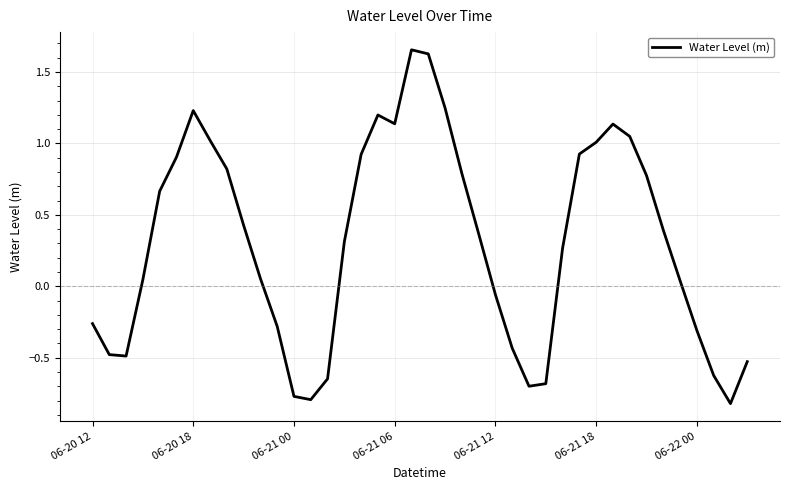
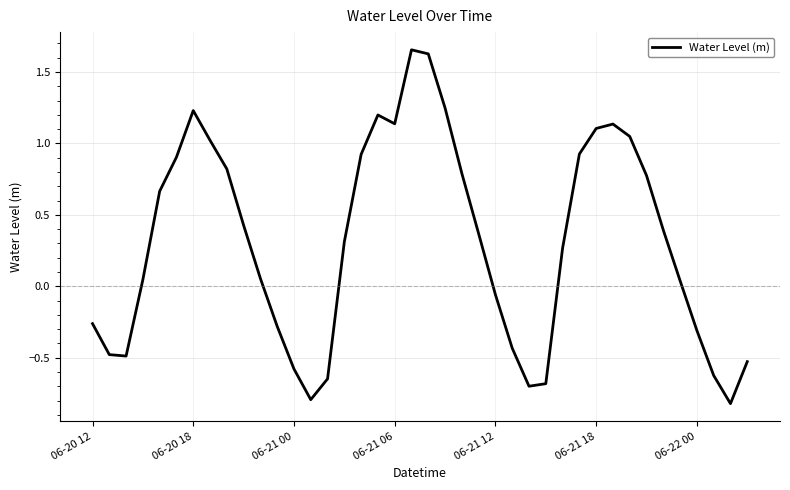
06-21 00: -0.77 -> -0.58
06-21 18: 1.01 -> 1.10
